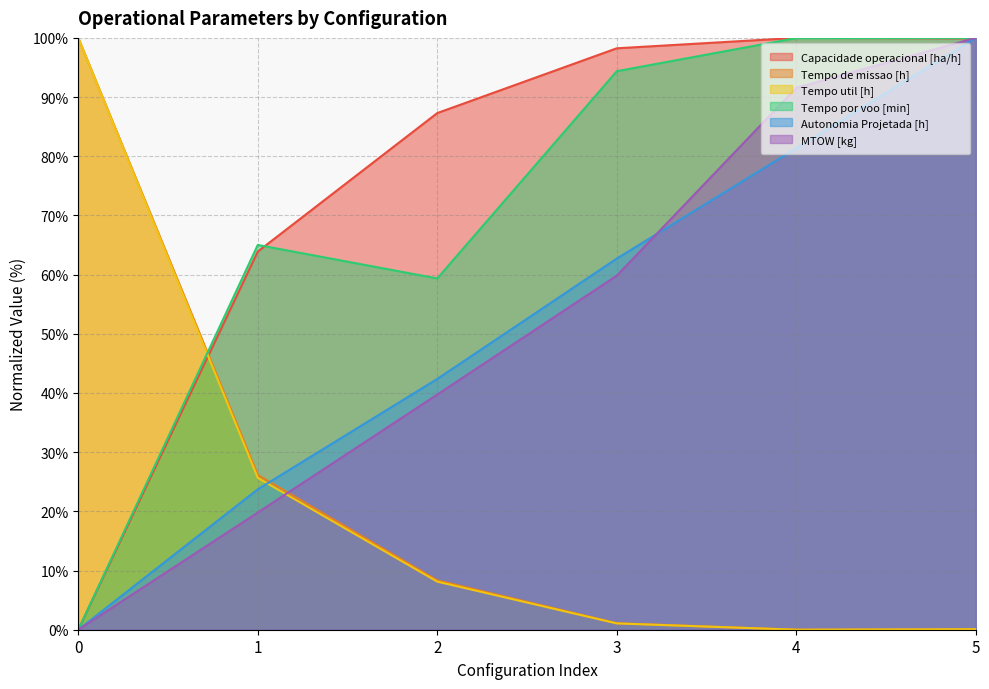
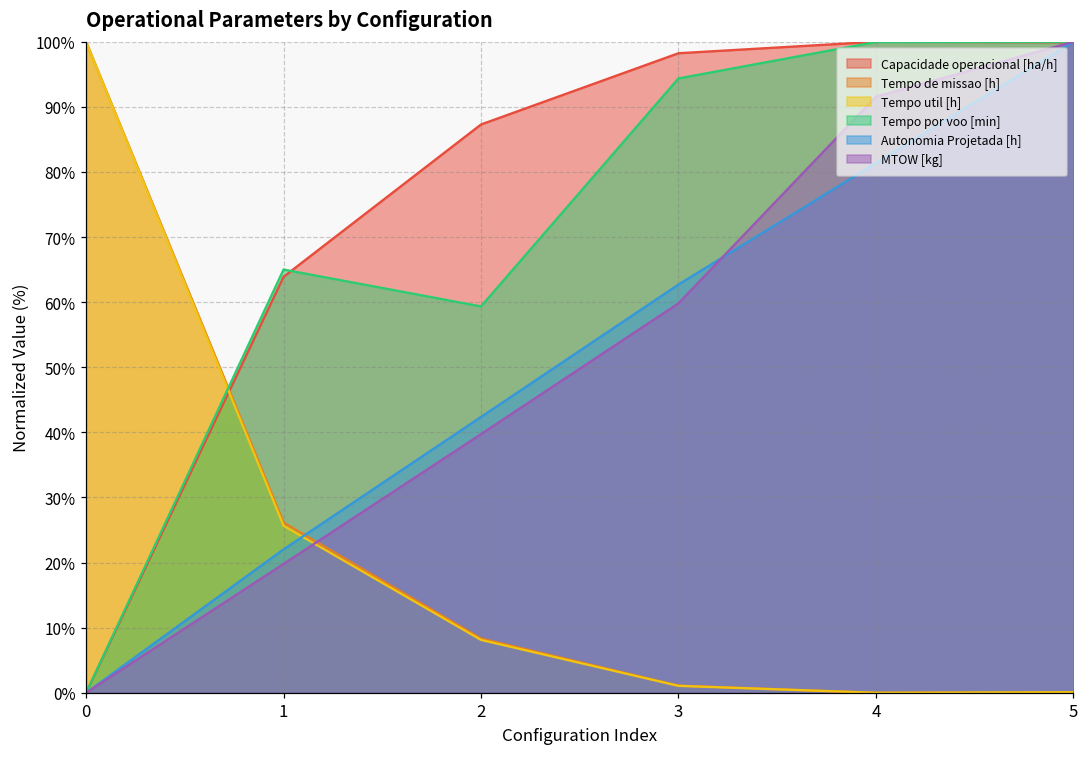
Autonomia Projetada [h], 1: 24% -> 22%
